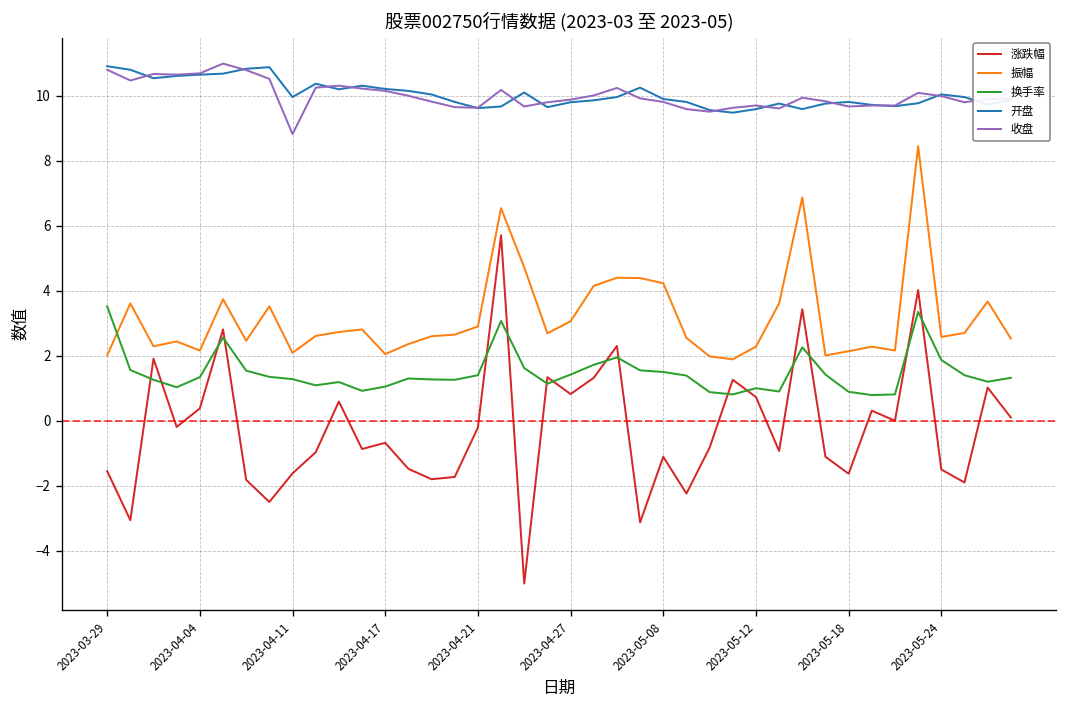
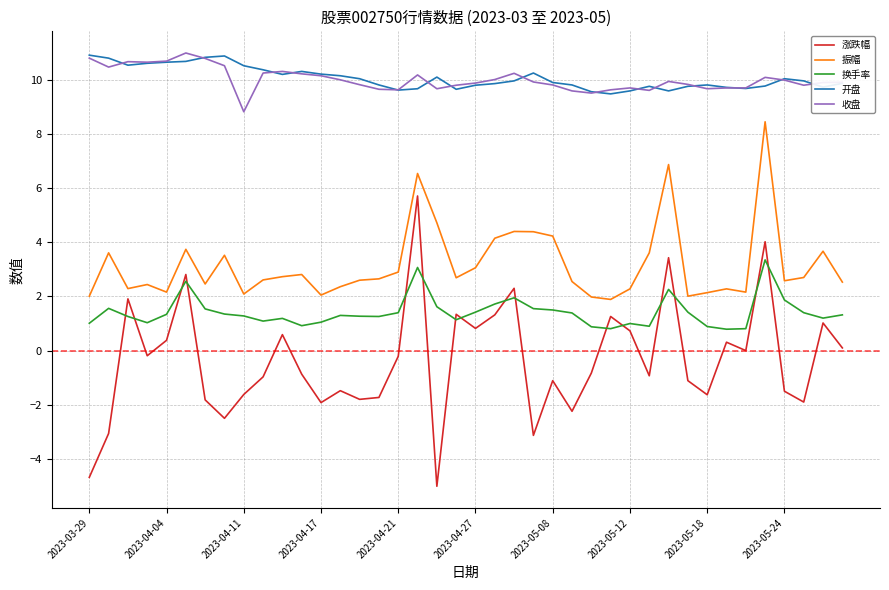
涨跌幅, 2023-03-29: -1.6 -> -4.7
换手率, 2023-03-29: 3.5 -> 1.0
开盘, 2023-04-11: 10.0 -> 10.5
涨跌幅, 2023-04-17: -0.7 -> -1.9
